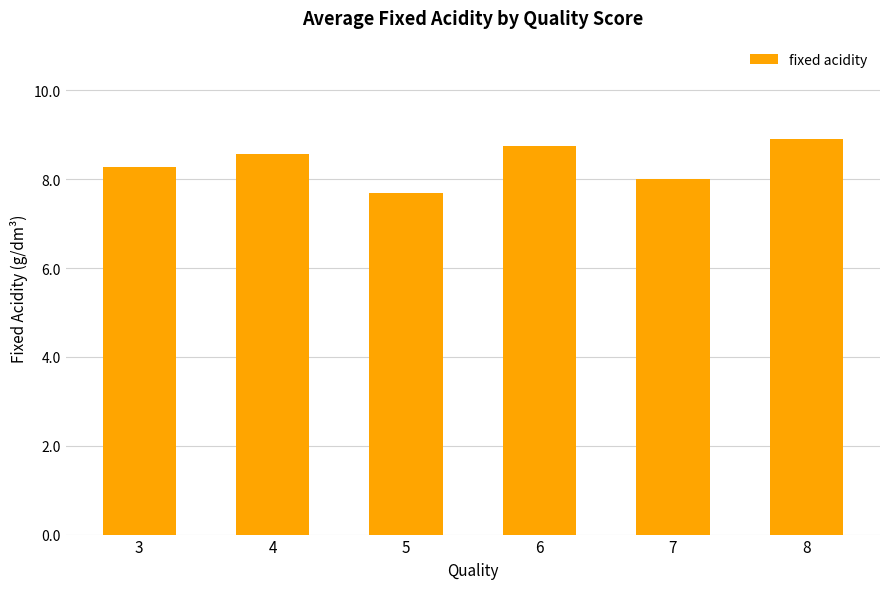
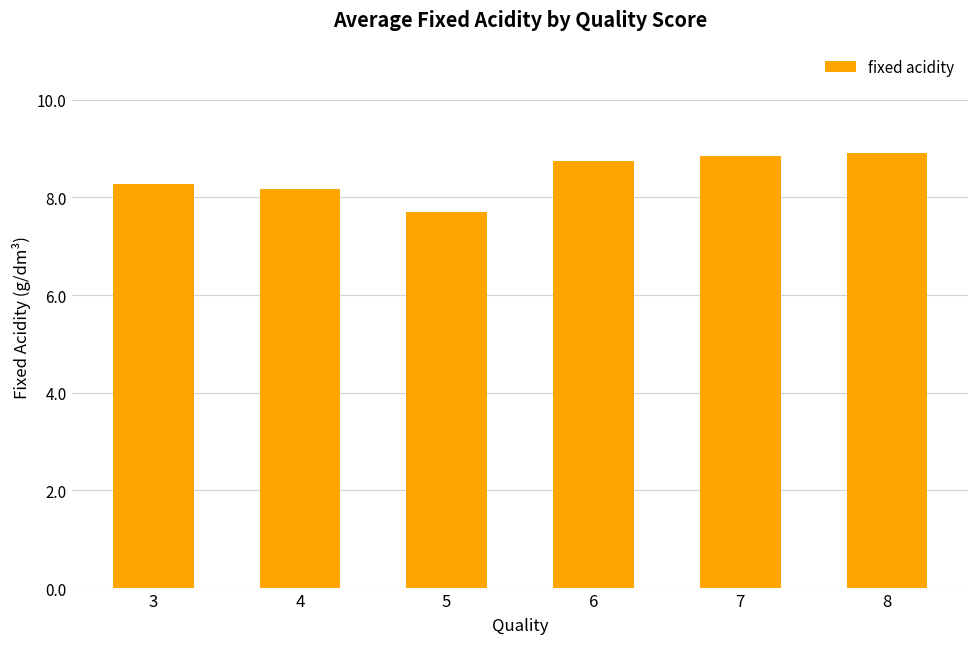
4: 8.6 -> 8.2
7: 8.0 -> 8.8
